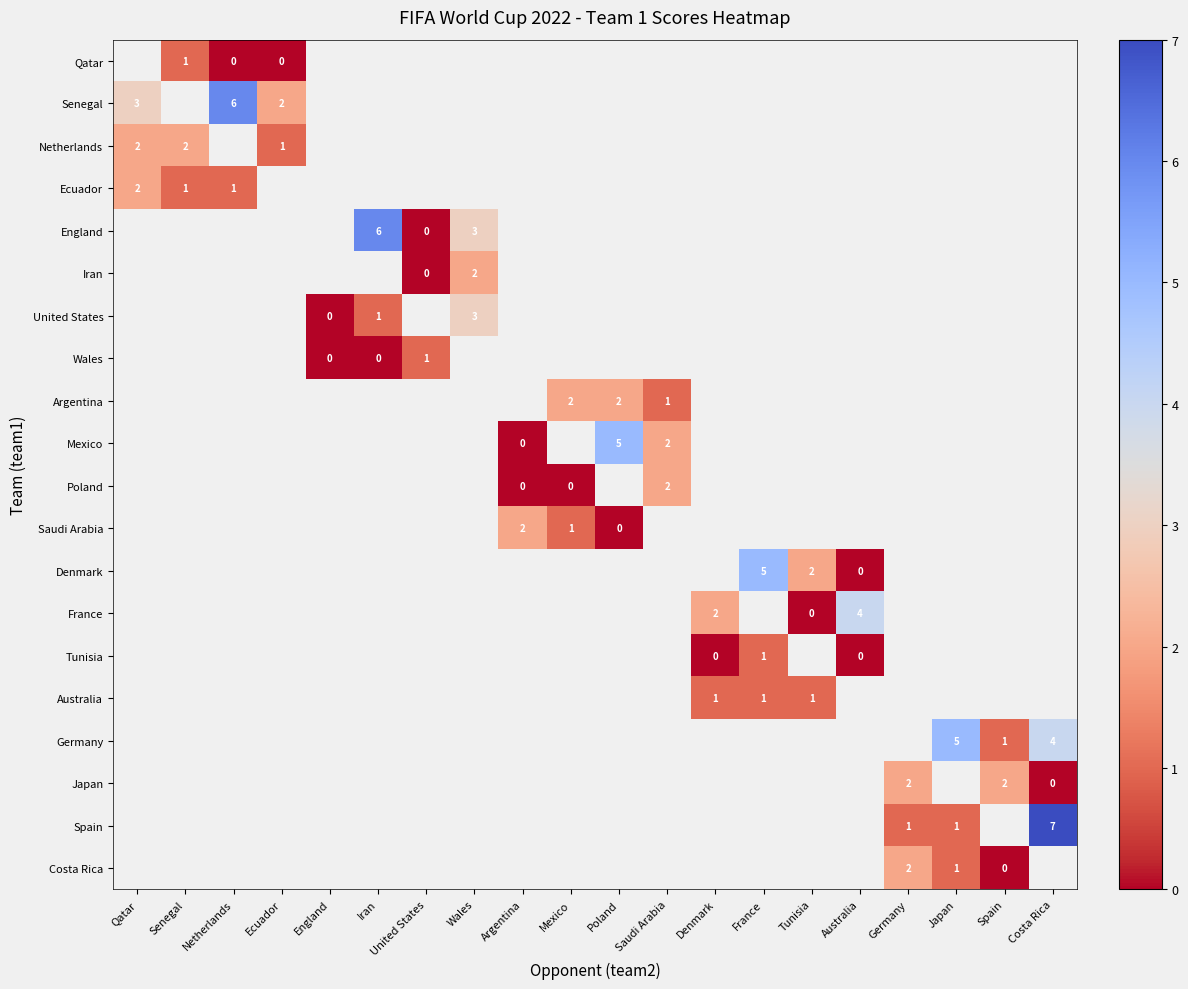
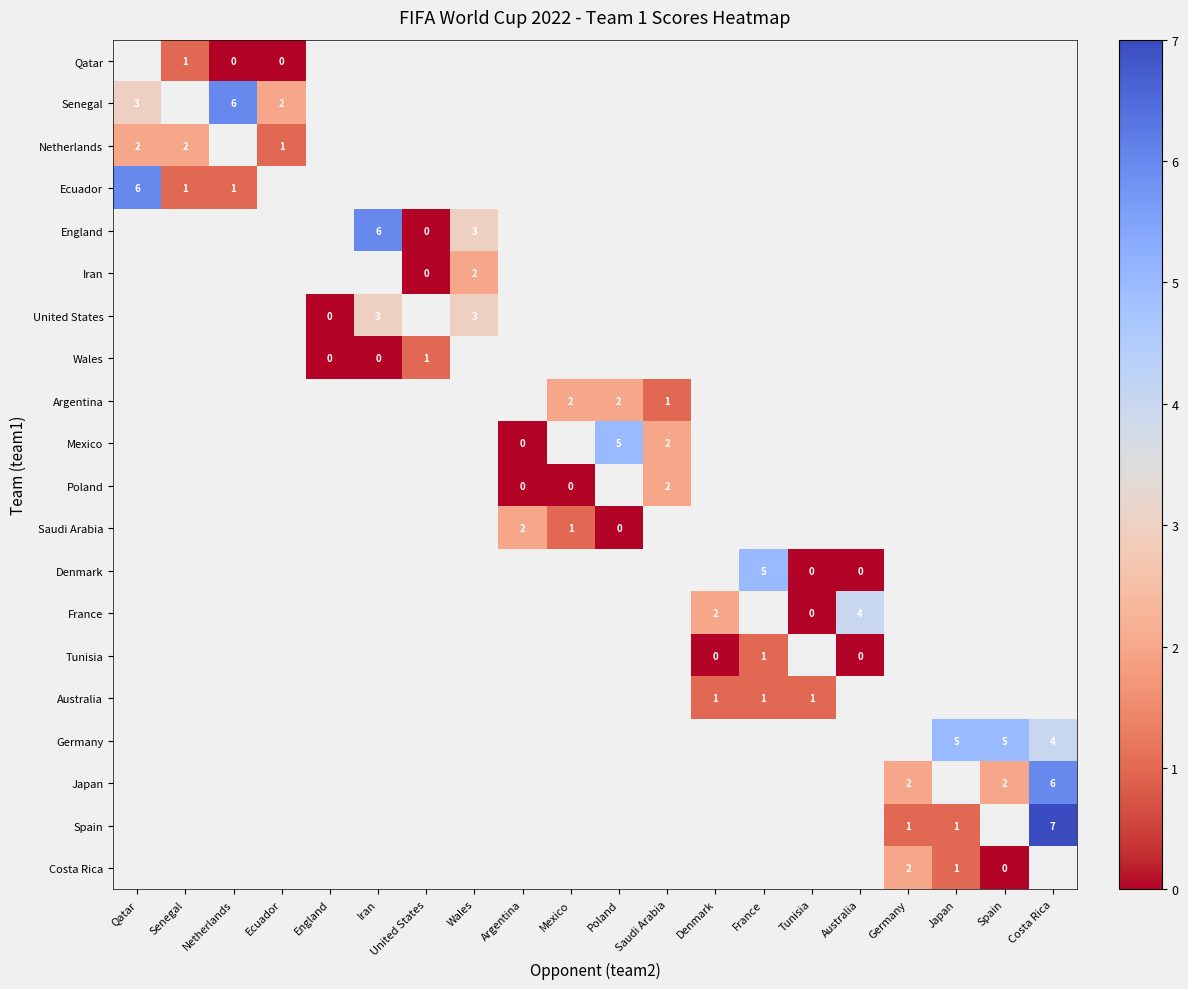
Ecuador, Qatar: 2 -> 6
United States, Iran: 1 -> 3
Denmark, Tunisia: 2 -> 0
Germany, Spain: 1 -> 5
Japan, Costa Rica: 0 -> 6
